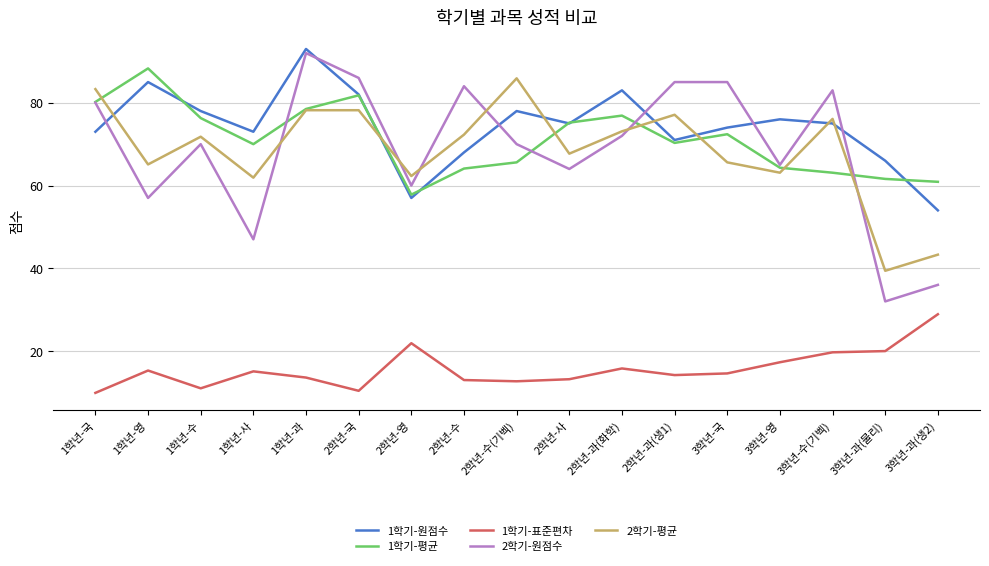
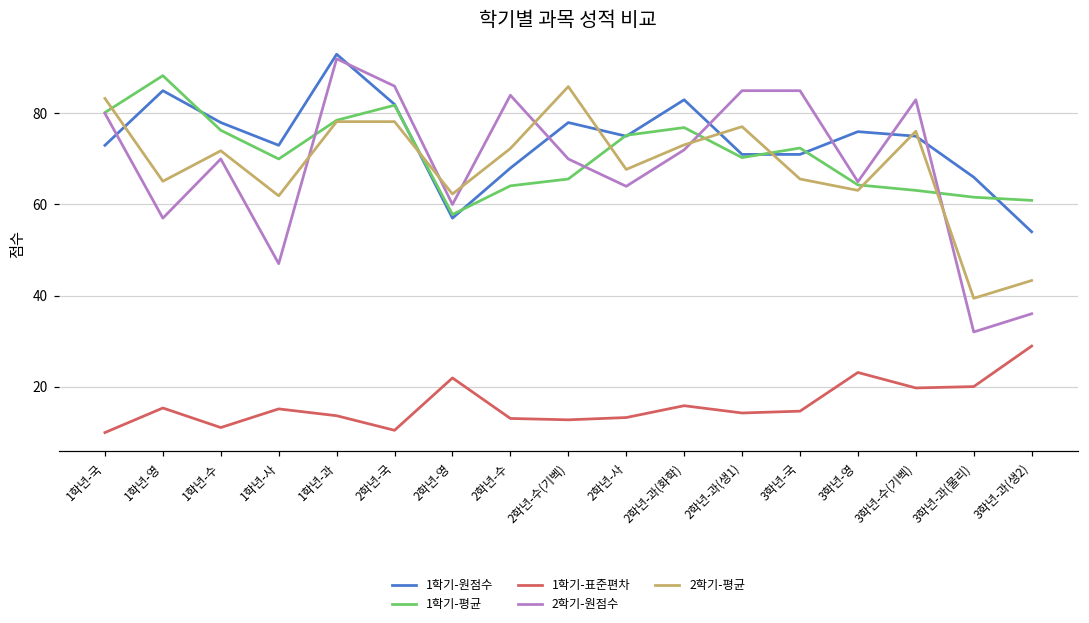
1학기-원점수, 3학년-국: 74 -> 71
1학기-표준편차, 3학년-영: 17 -> 23
